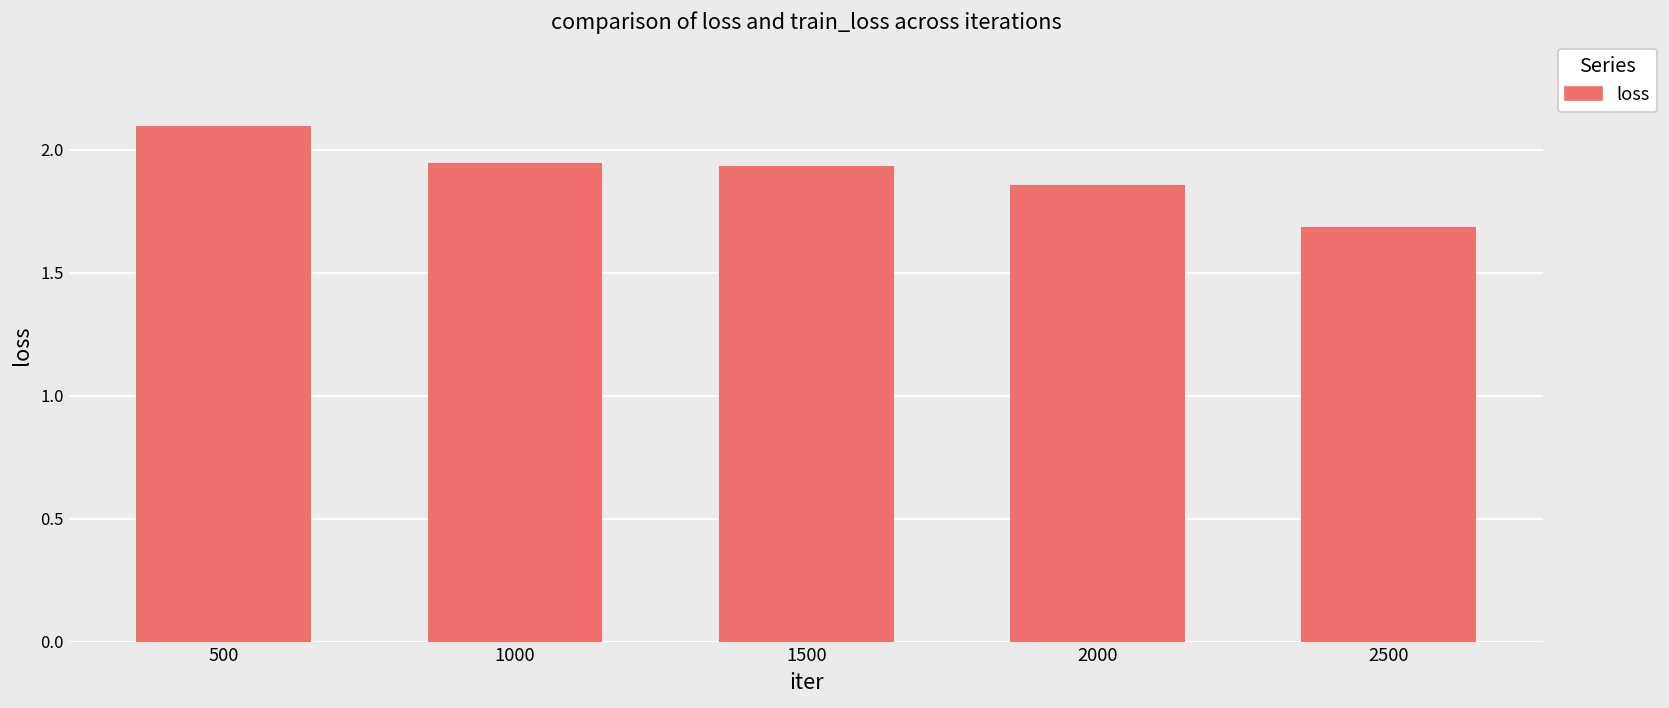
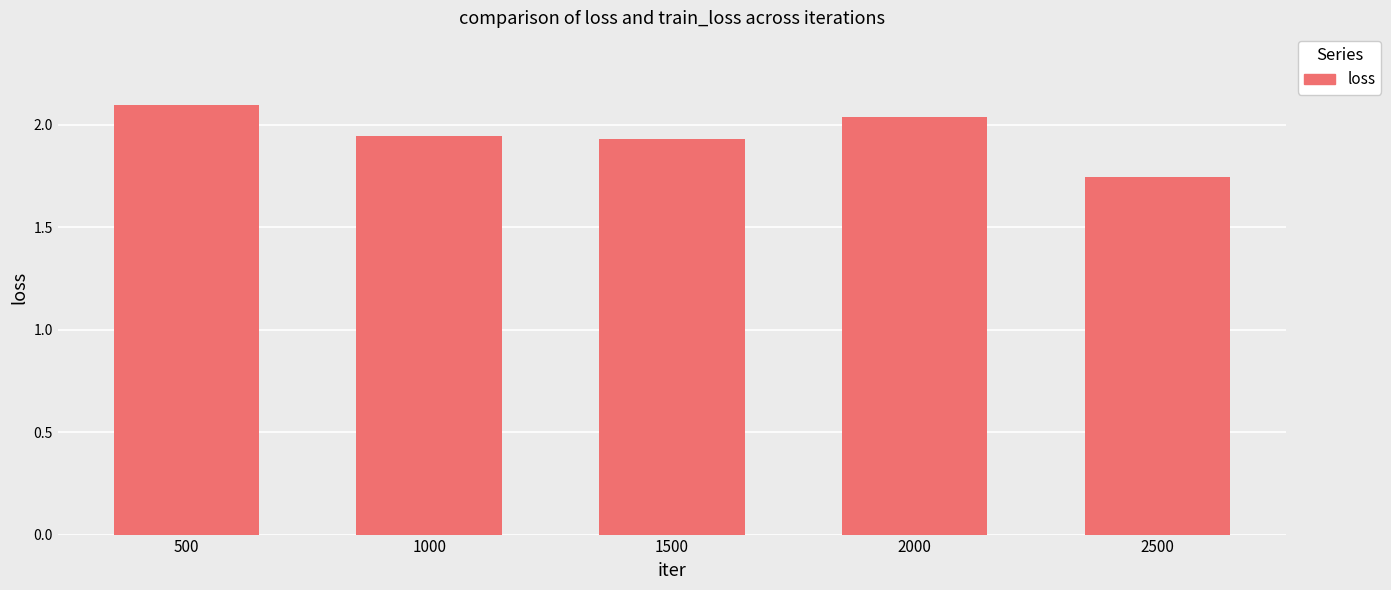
2000: 1.86 -> 2.04
2500: 1.69 -> 1.75
